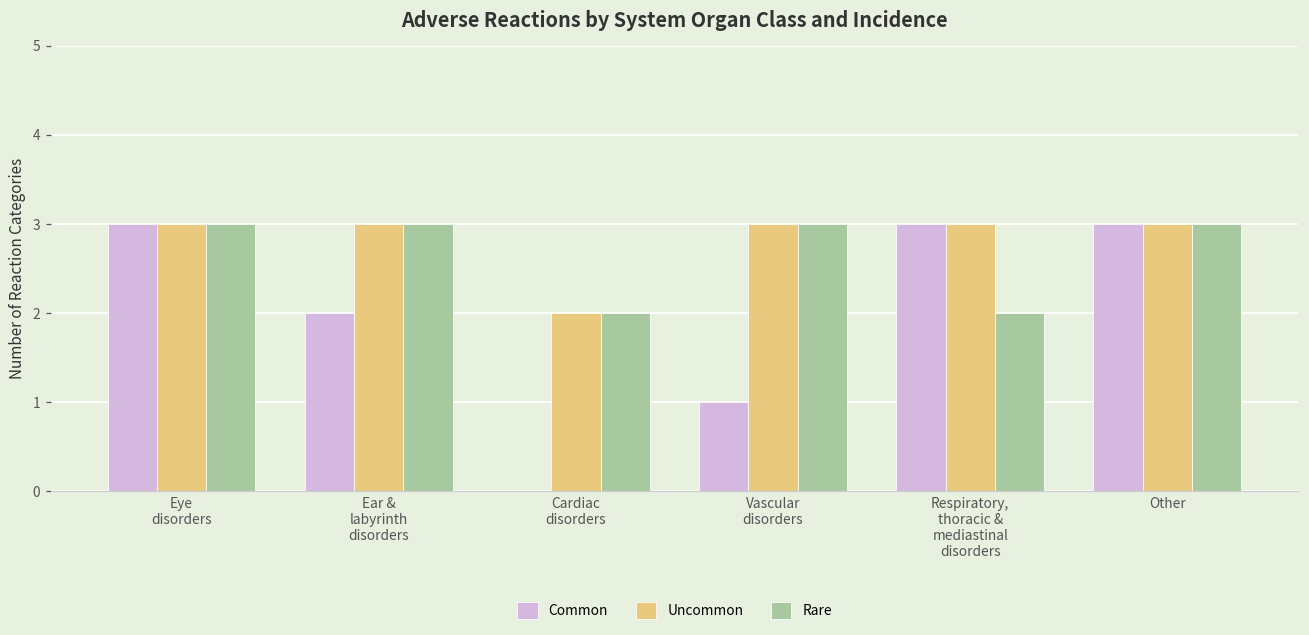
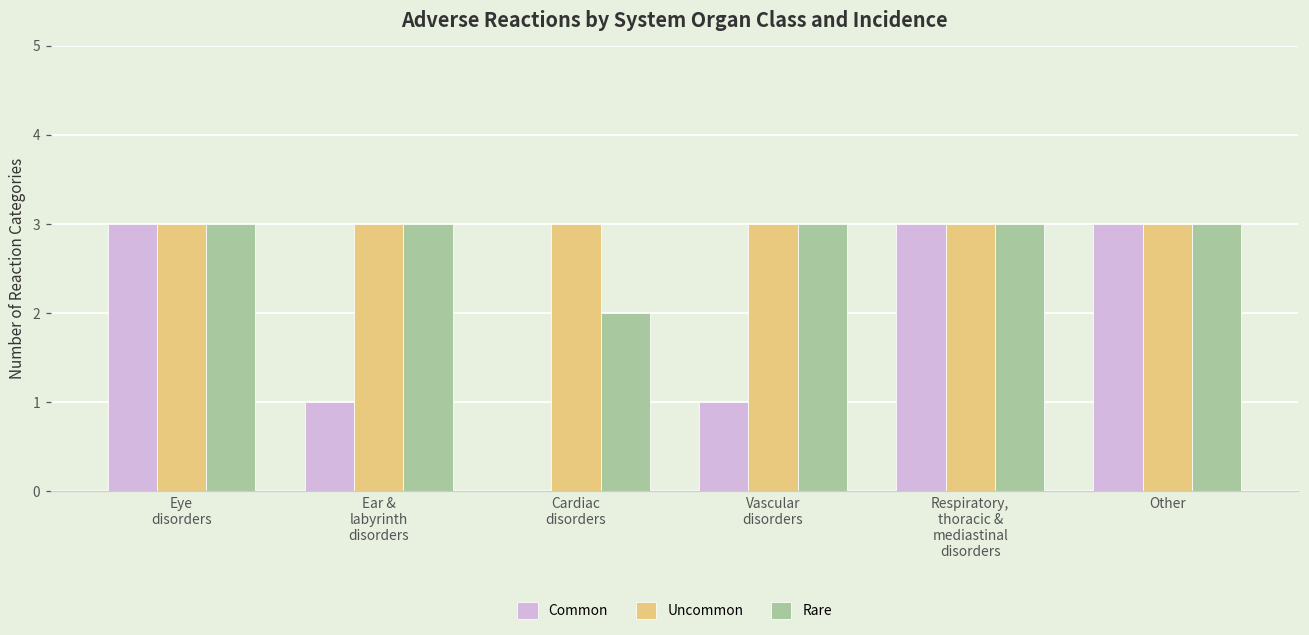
Common, Ear & labyrinth disorders: 2 -> 1
Uncommon, Cardiac disorders: 2 -> 3
Rare, Respiratory, thoracic & mediastinal disorders: 2 -> 3
